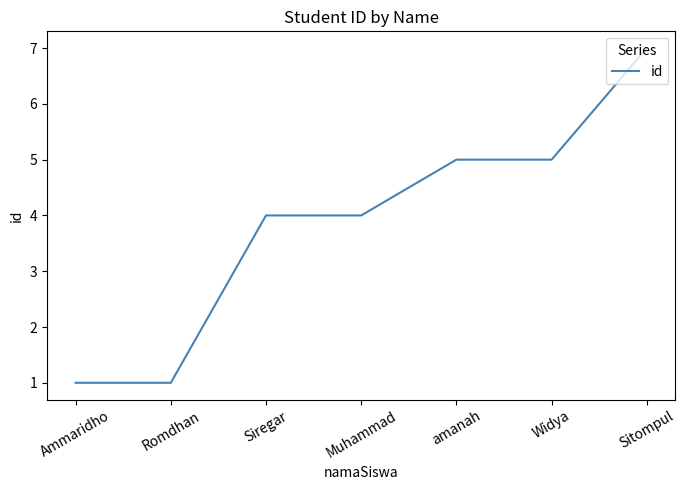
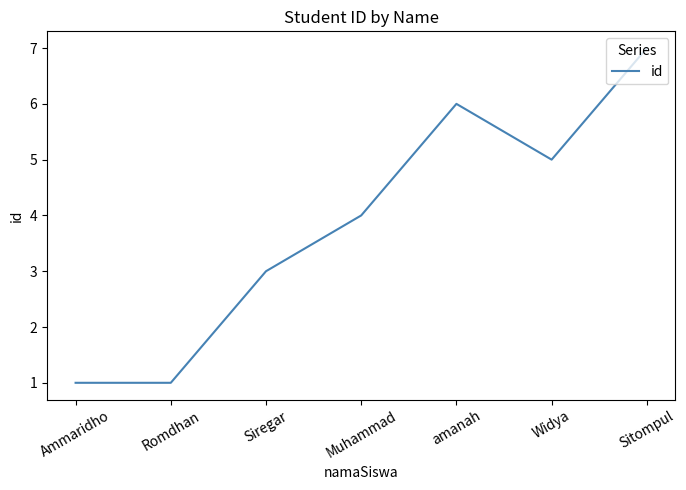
Siregar: 4 -> 3
amanah: 5 -> 6
